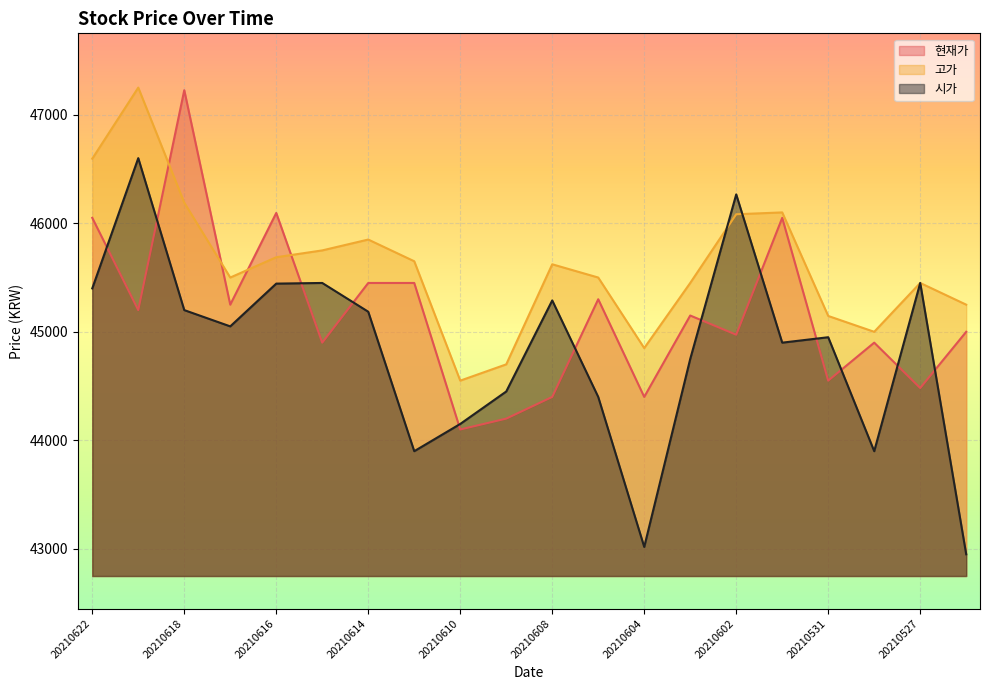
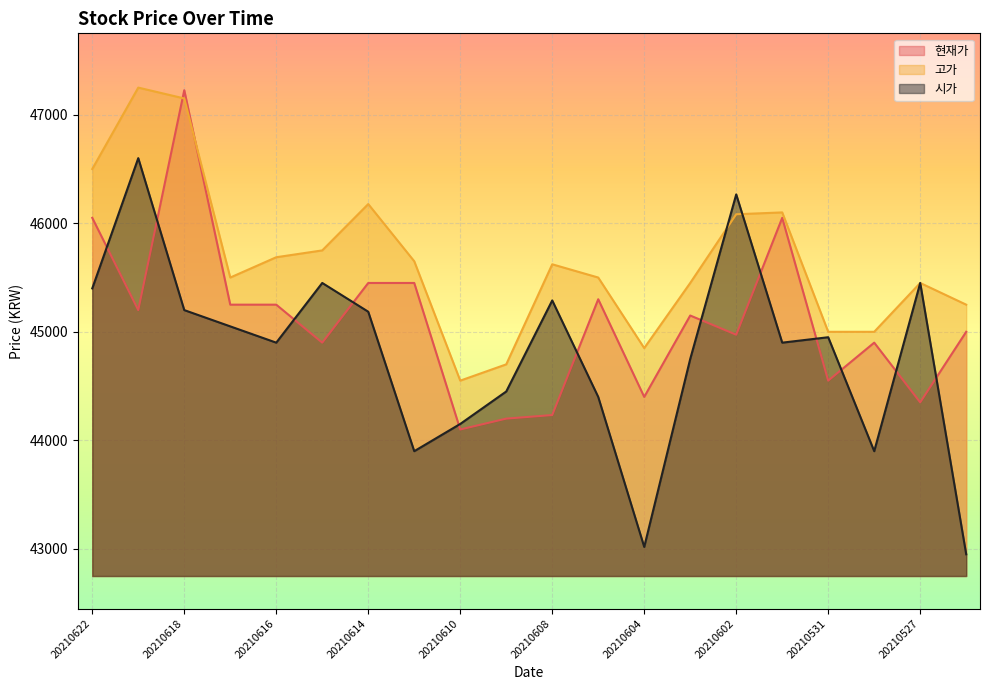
고가, 20210622: 46600 -> 46500
고가, 20210618: 46190 -> 47150
현재가, 20210616: 46100 -> 45250
시가, 20210616: 45440 -> 44900
고가, 20210614: 45850 -> 46180
현재가, 20210608: 44400 -> 44230
고가, 20210531: 45150 -> 45000
현재가, 20210527: 44480 -> 44350
